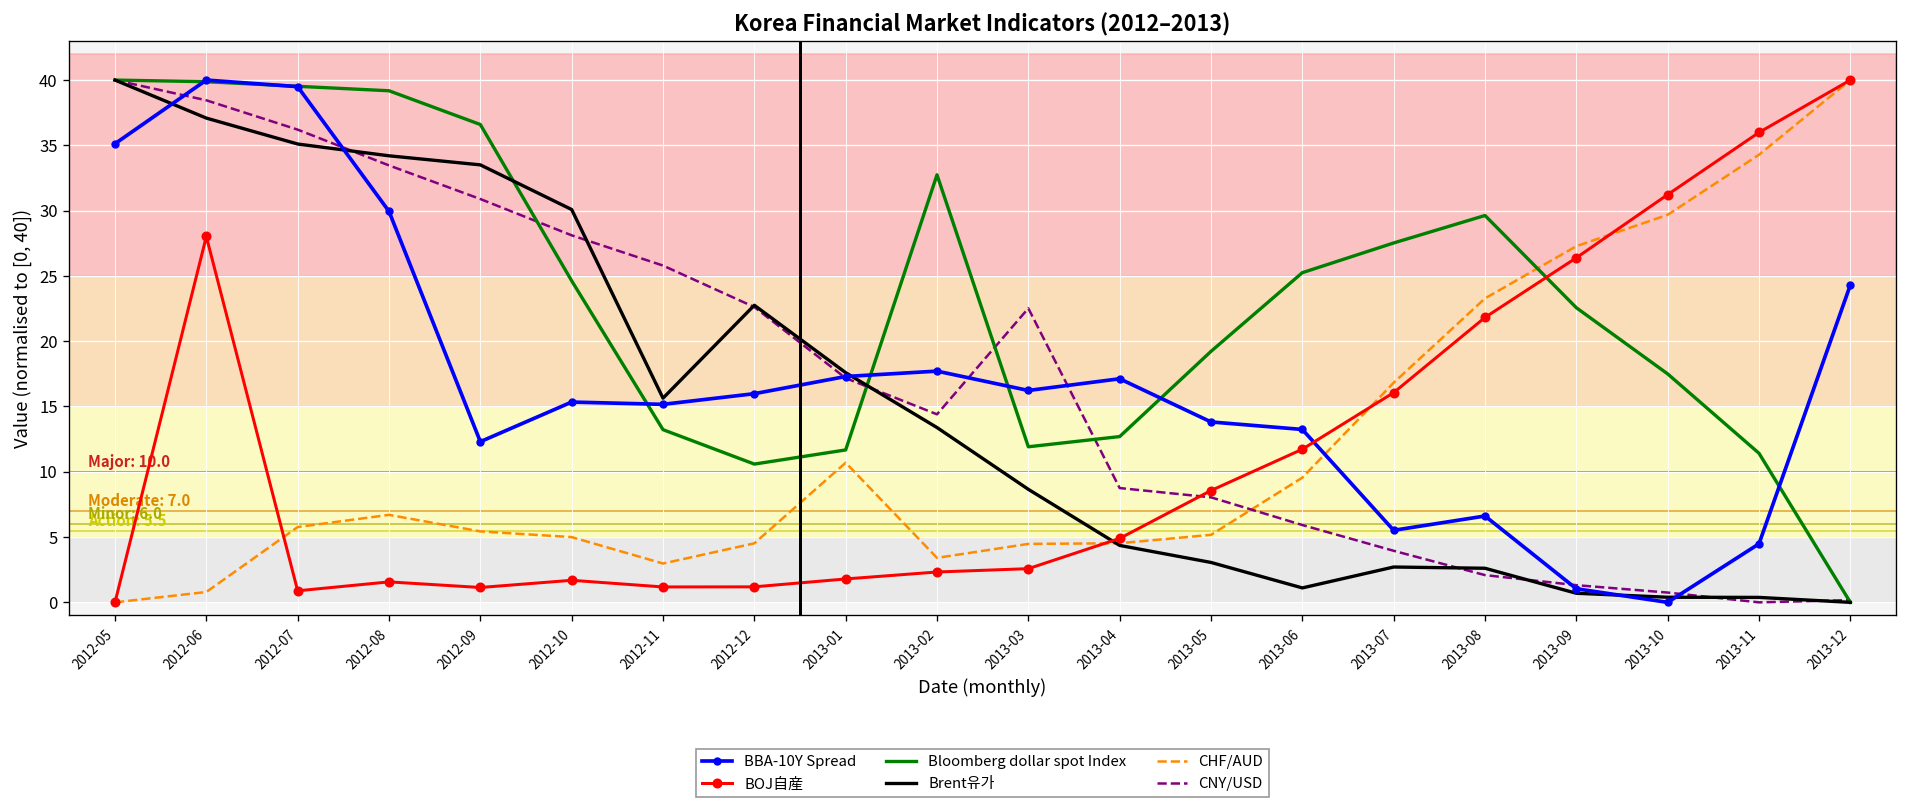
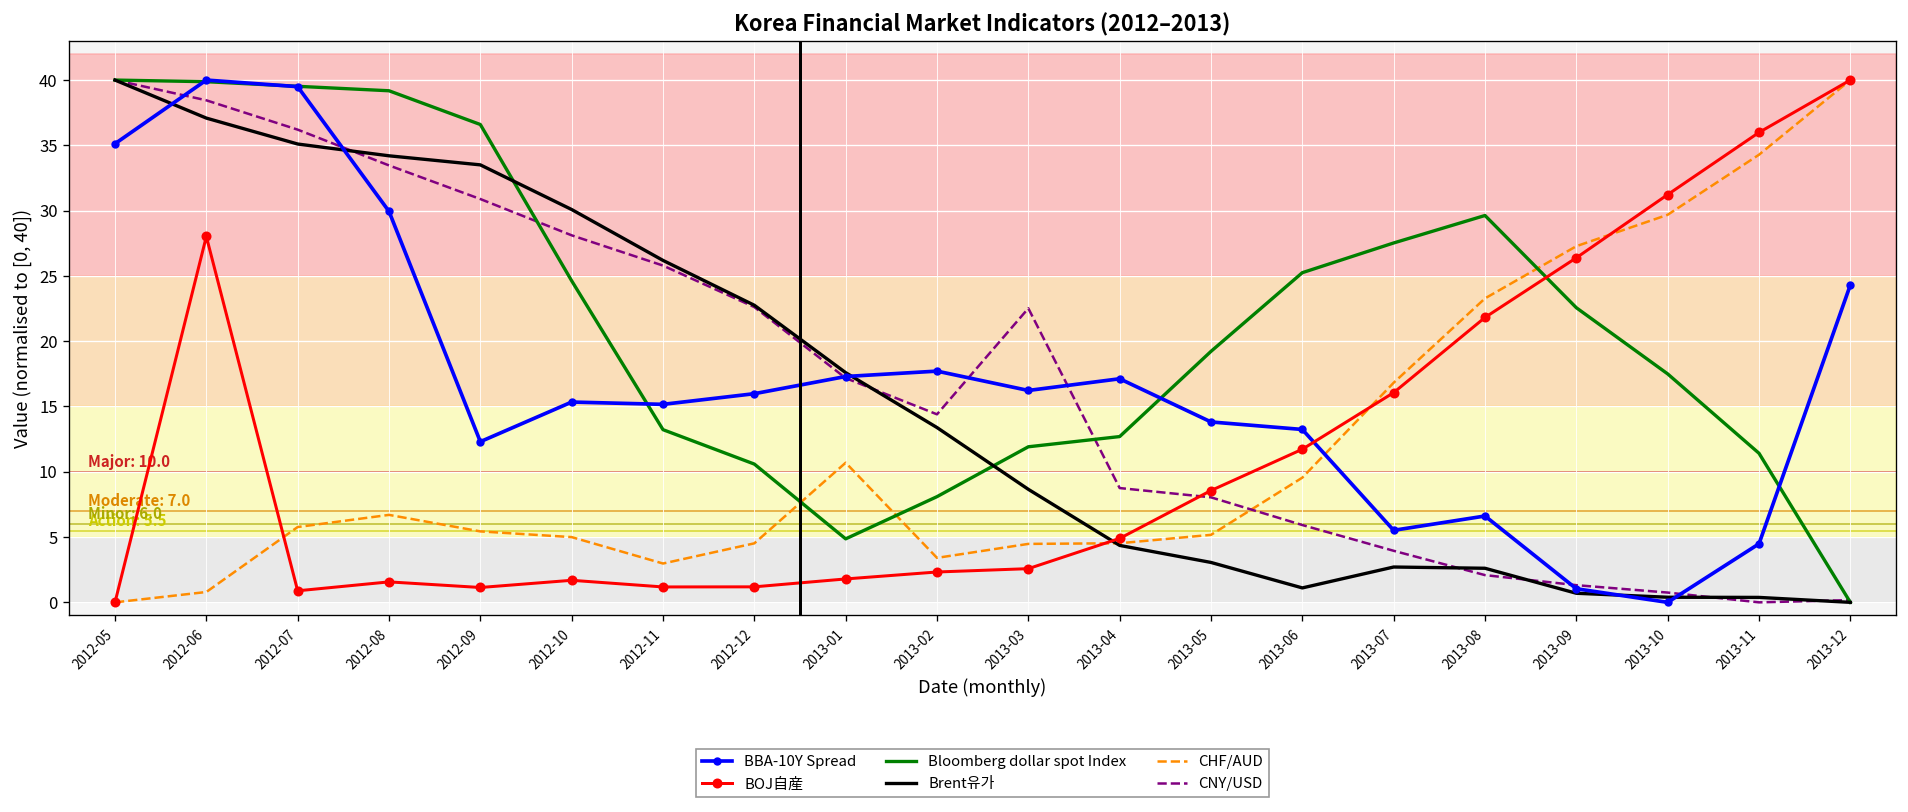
Brent유가, 2012-11: 15.6 -> 26.2
Bloomberg dollar spot Index, 2013-01: 11.7 -> 4.9
Bloomberg dollar spot Index, 2013-02: 32.7 -> 8.1
